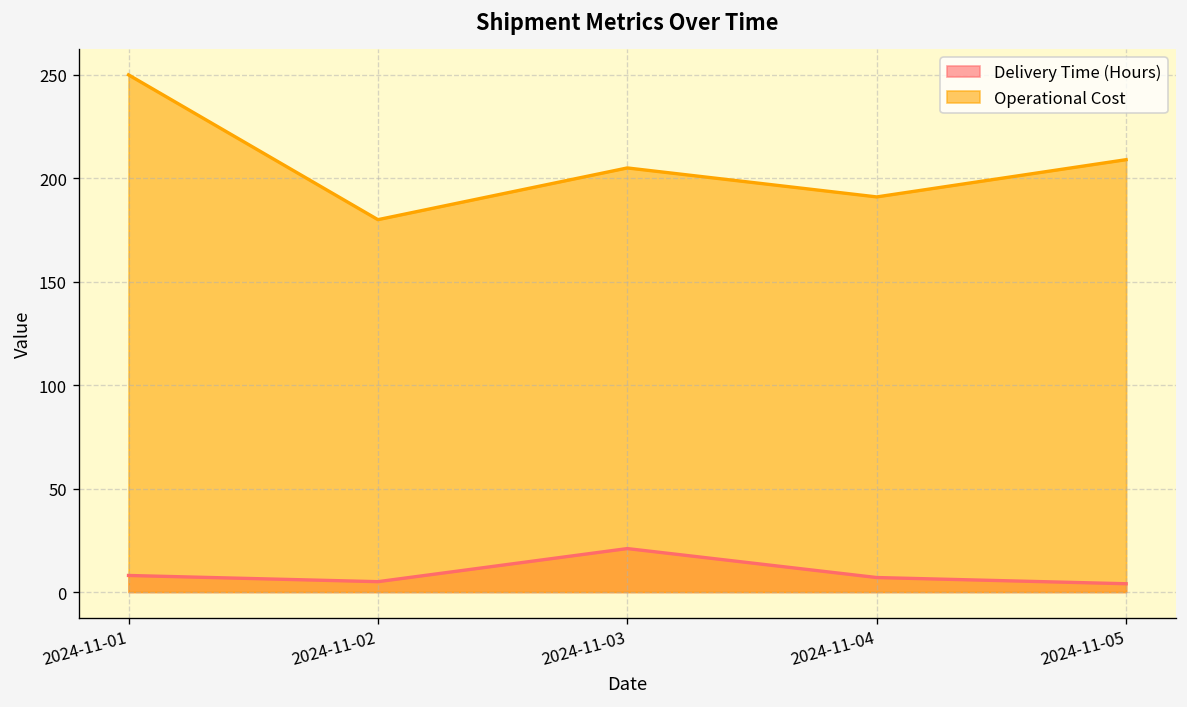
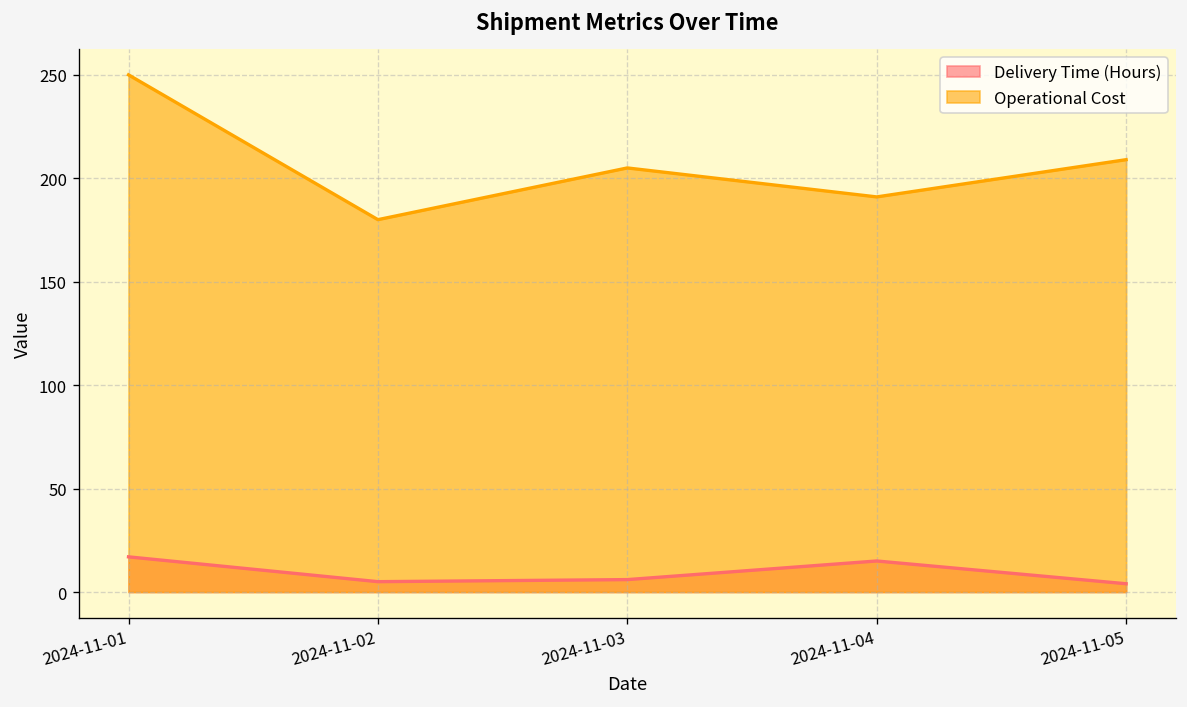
Delivery Time (Hours), 2024-11-01: 8 -> 17
Delivery Time (Hours), 2024-11-03: 21 -> 6
Delivery Time (Hours), 2024-11-04: 7 -> 15
